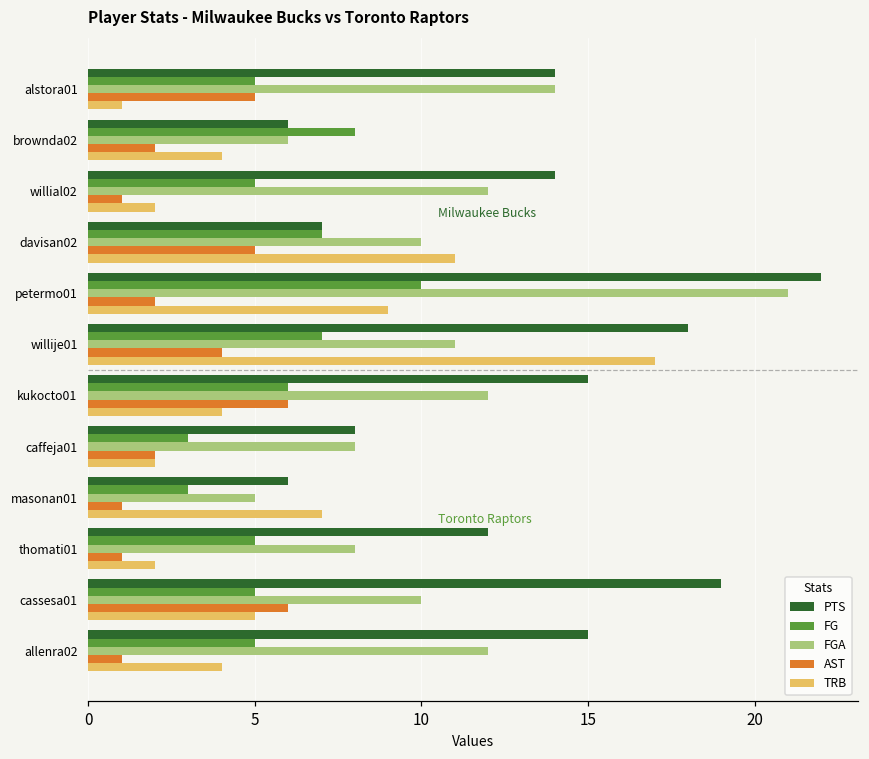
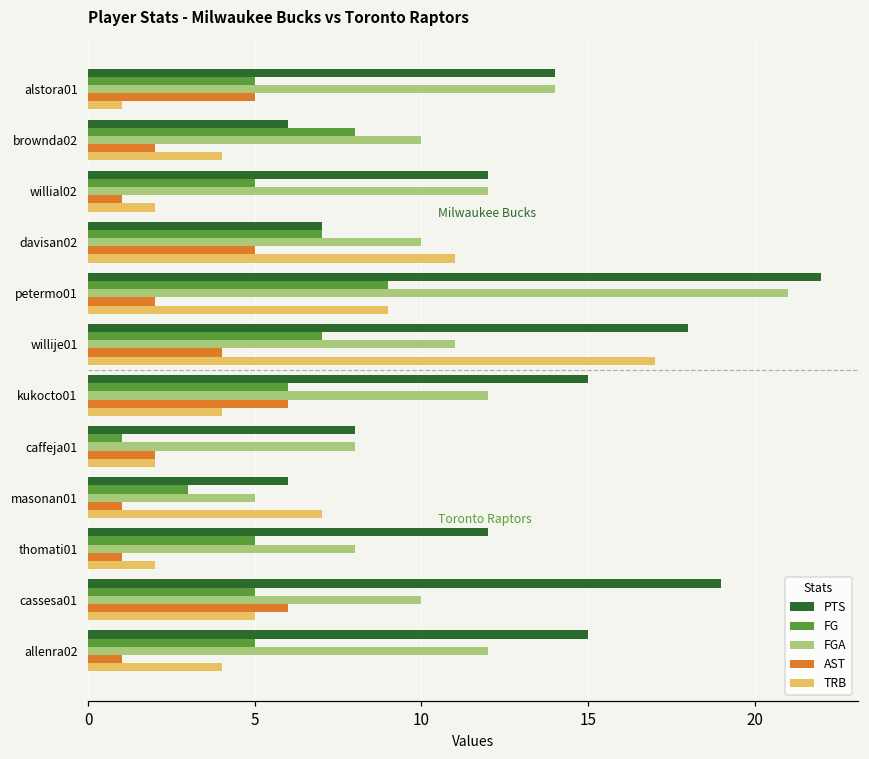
FGA, brownda02: 6 -> 10
PTS, willial02: 14 -> 12
FG, petermo01: 10 -> 9
FG, caffeja01: 3 -> 1
